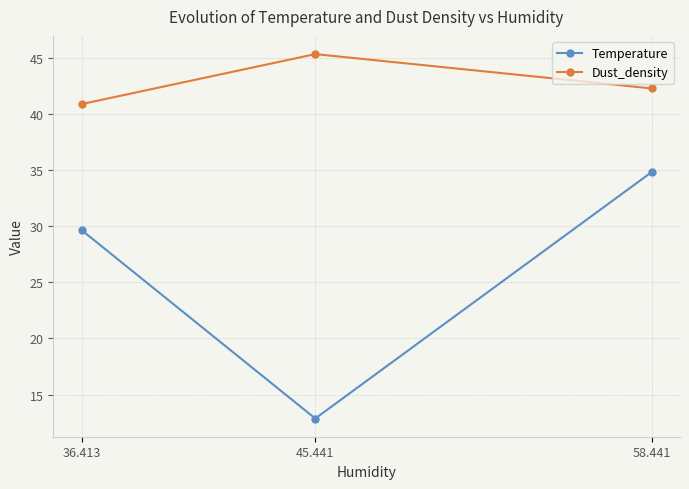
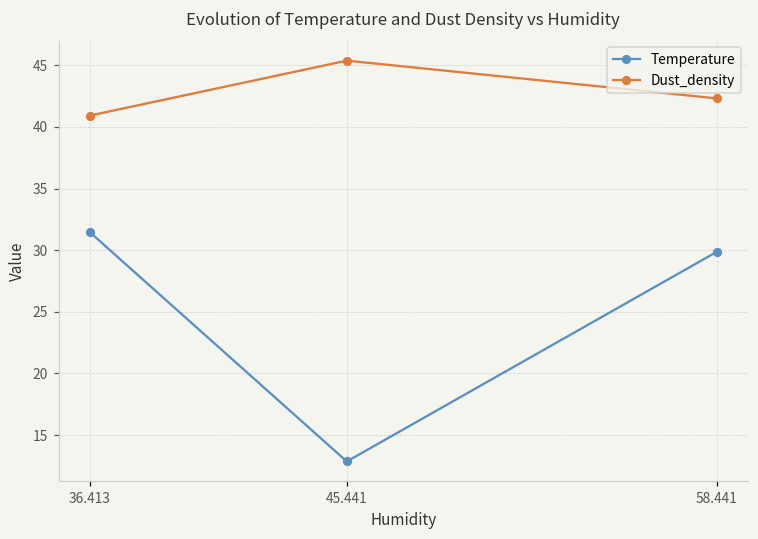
Temperature, 36.413: 29.7 -> 31.5
Temperature, 58.441: 34.8 -> 29.9
